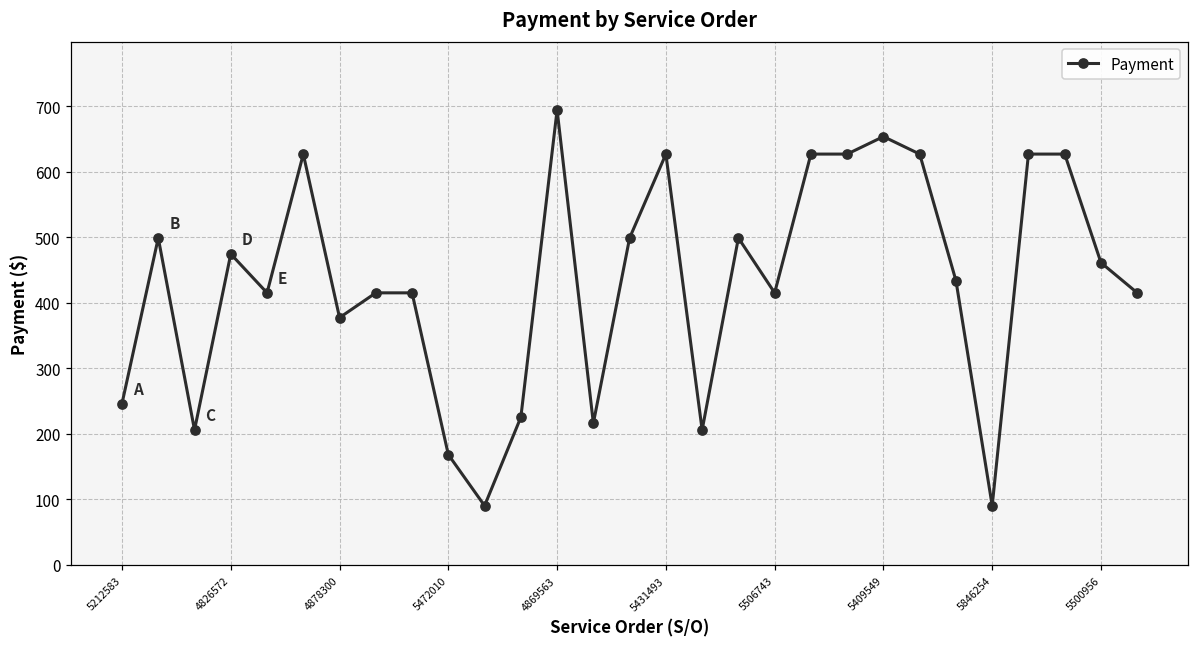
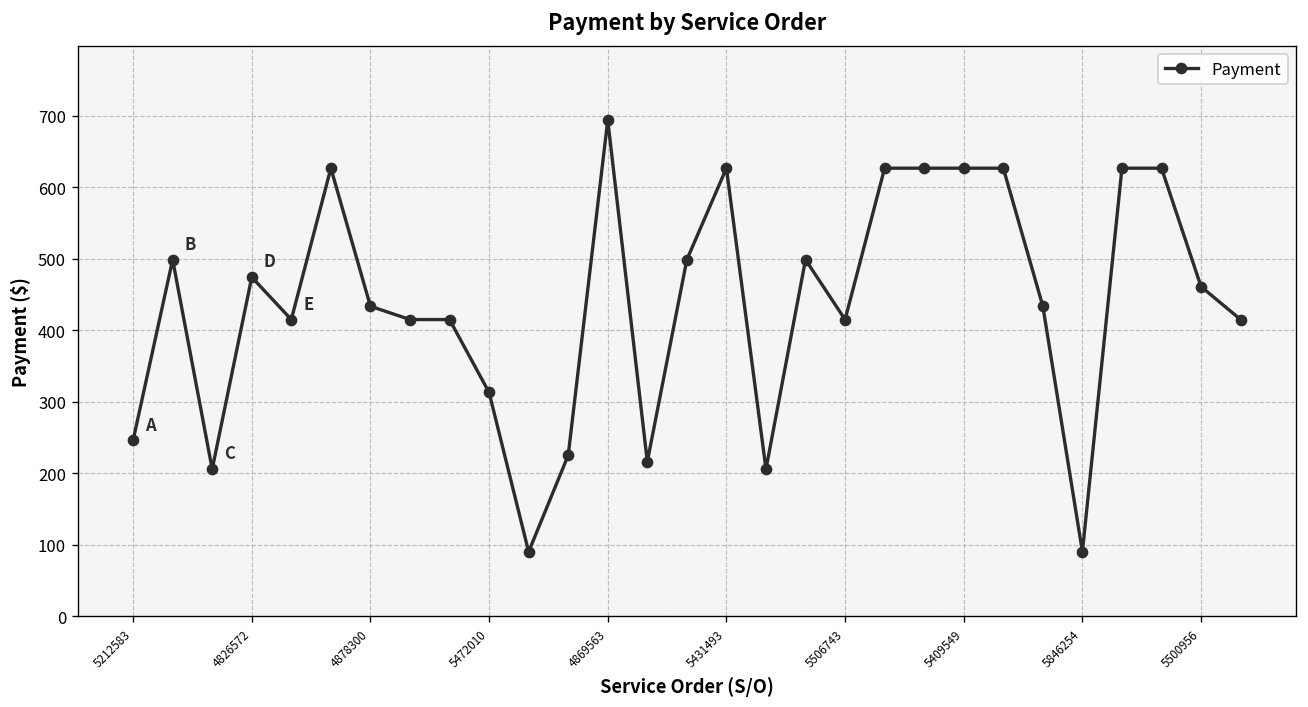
4878300: 380 -> 430
5472010: 170 -> 310
5409549: 650 -> 630
